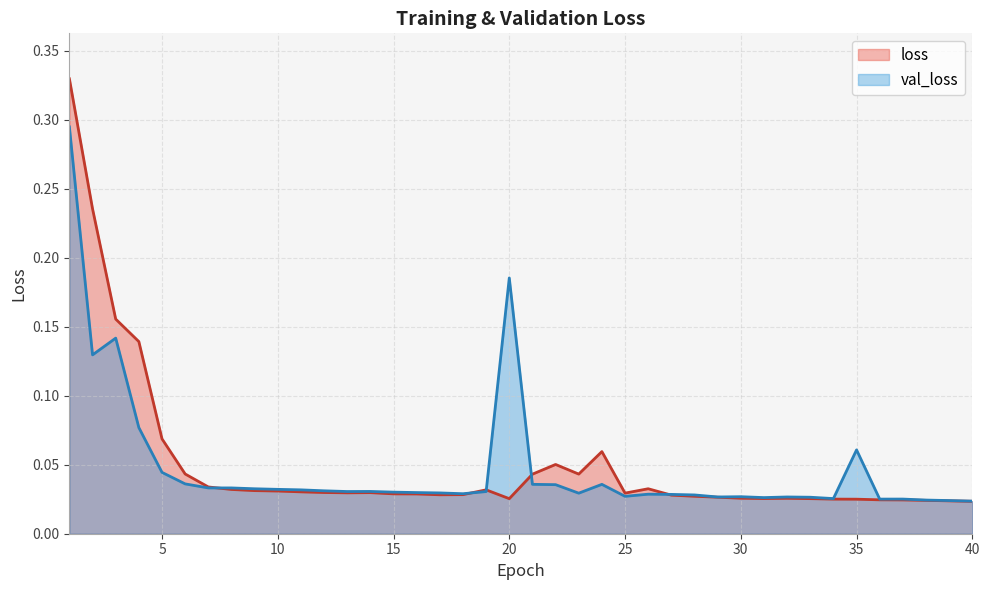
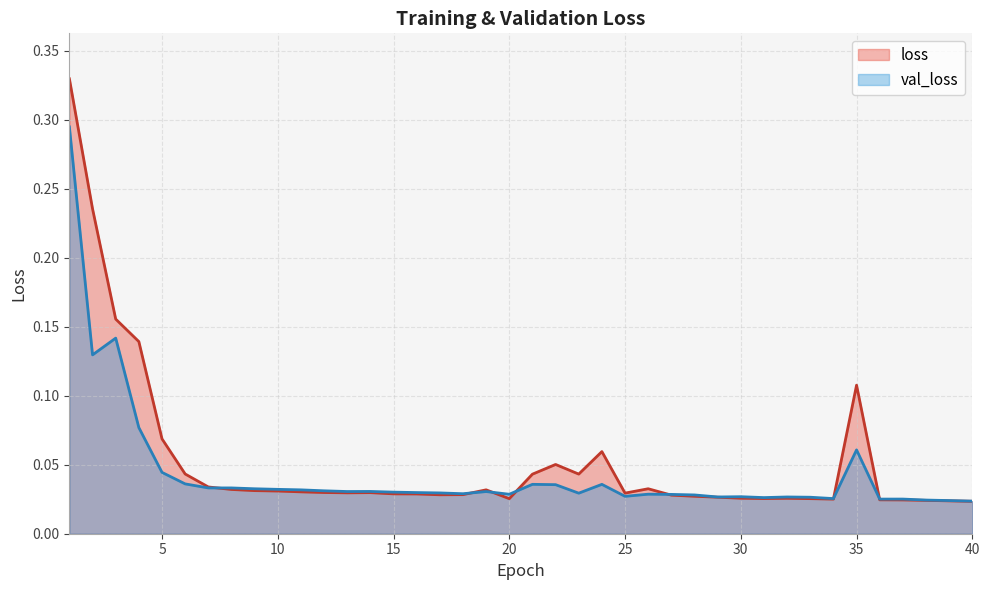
val_loss, 20: 0.185 -> 0.029
loss, 35: 0.025 -> 0.108
